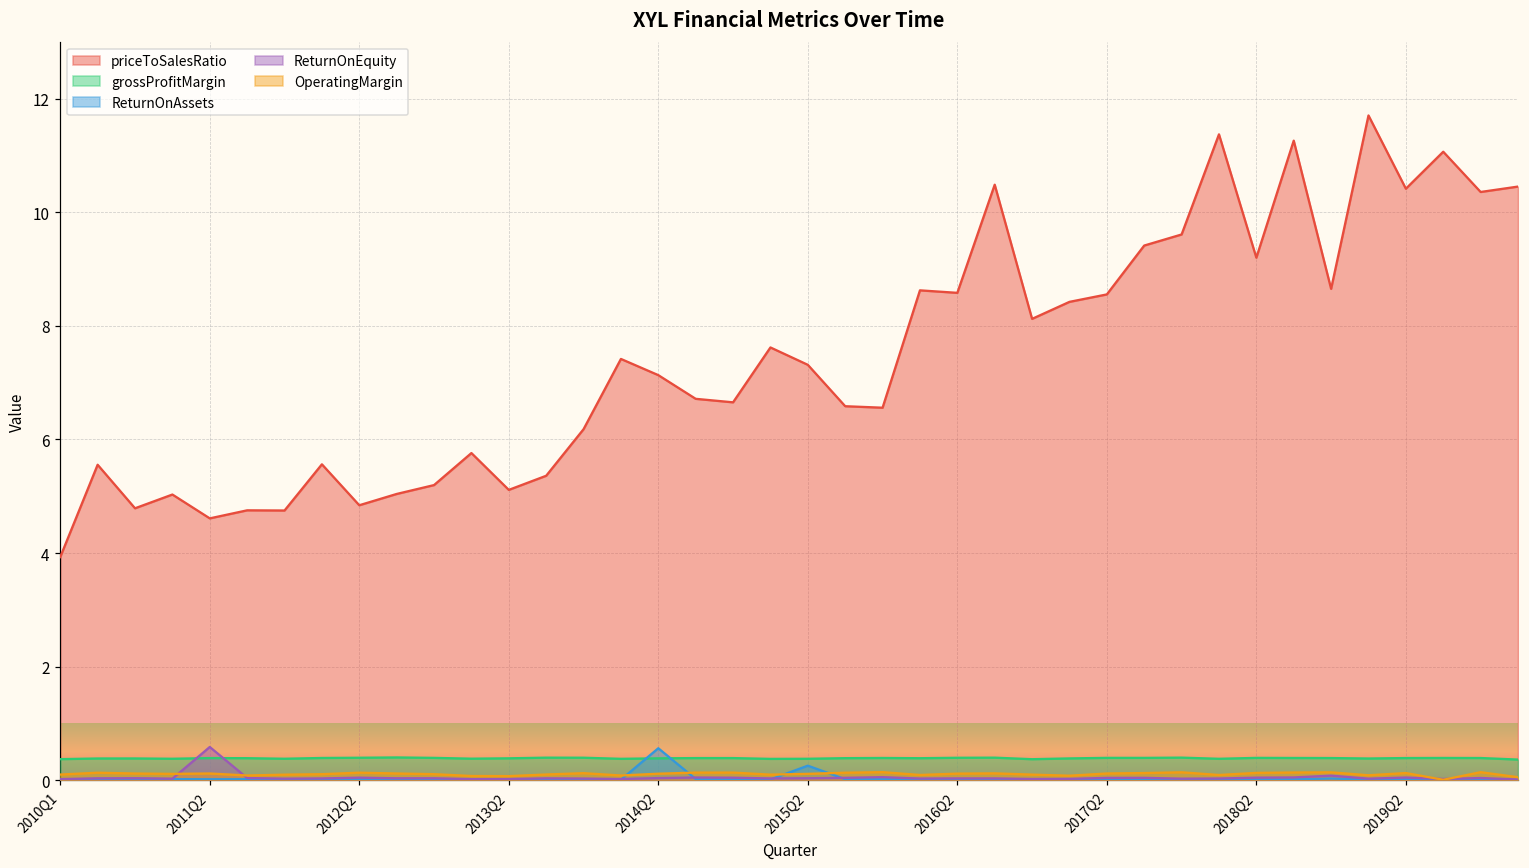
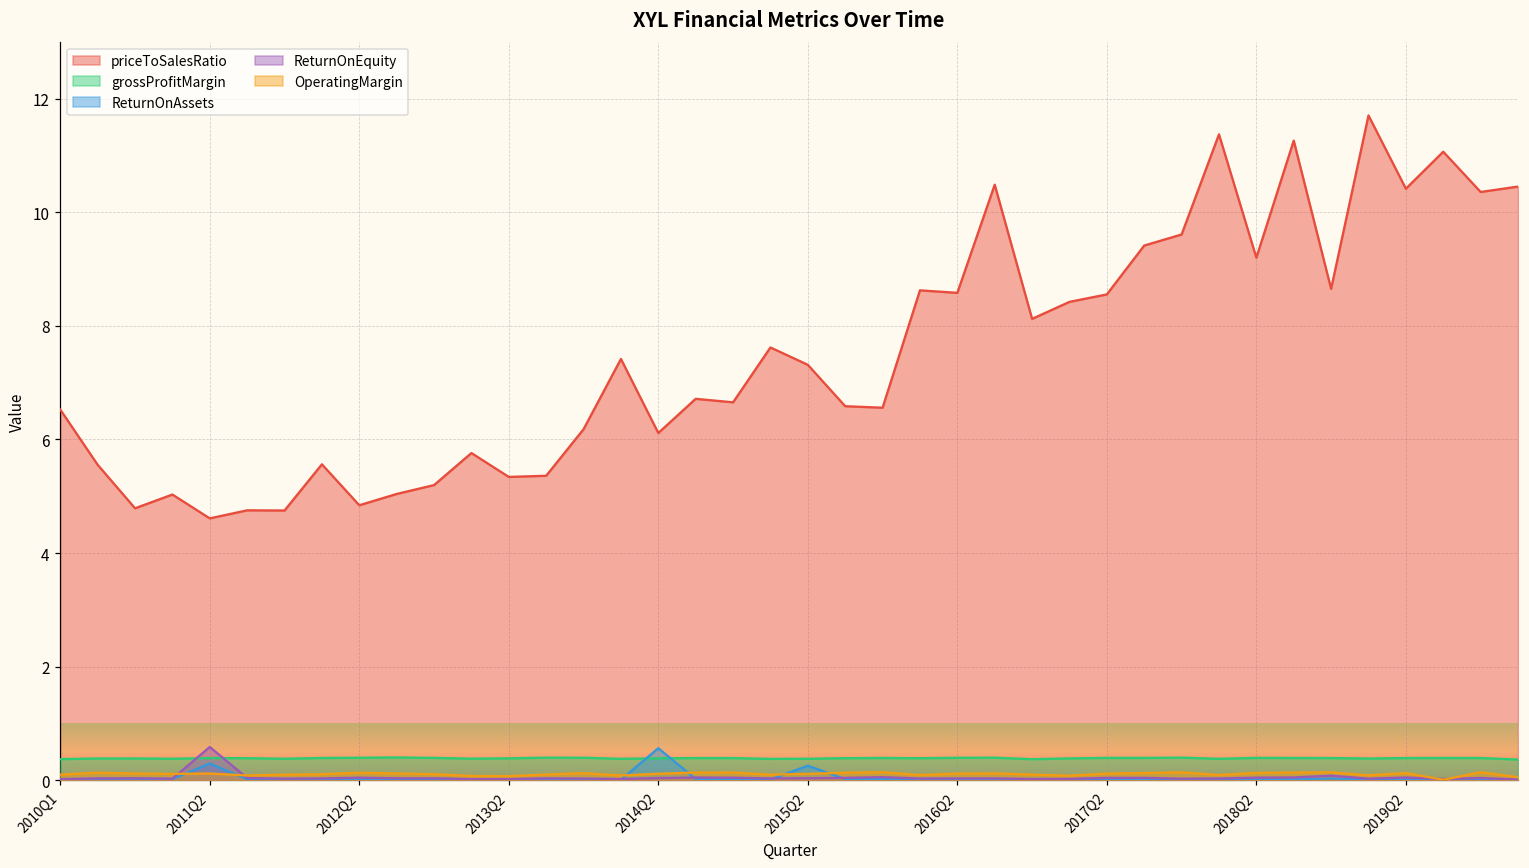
priceToSalesRatio, 2010Q1: 3.9 -> 6.5
ReturnOnAssets, 2011Q2: 0.0 -> 0.3
priceToSalesRatio, 2013Q2: 5.1 -> 5.3
priceToSalesRatio, 2014Q2: 7.1 -> 6.1
